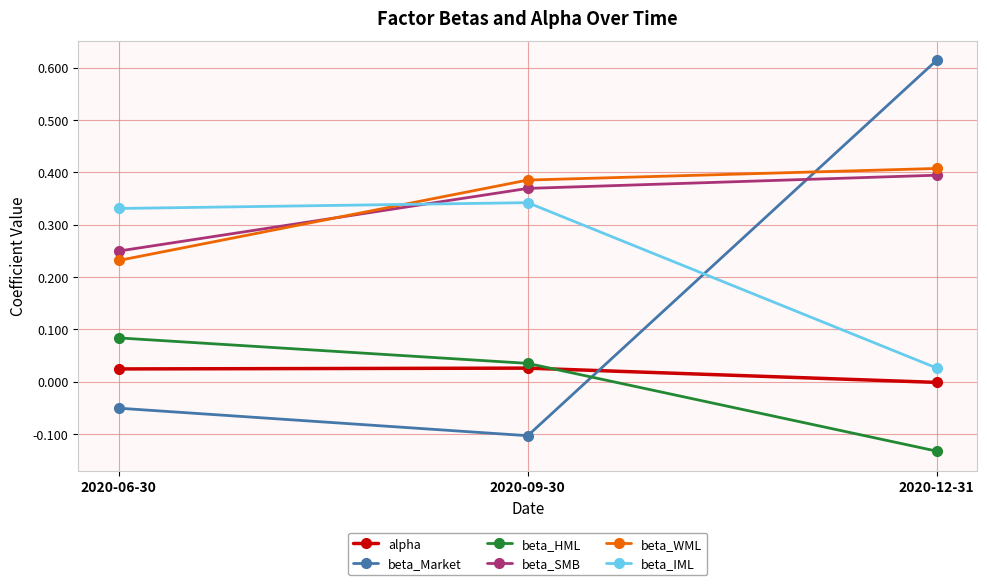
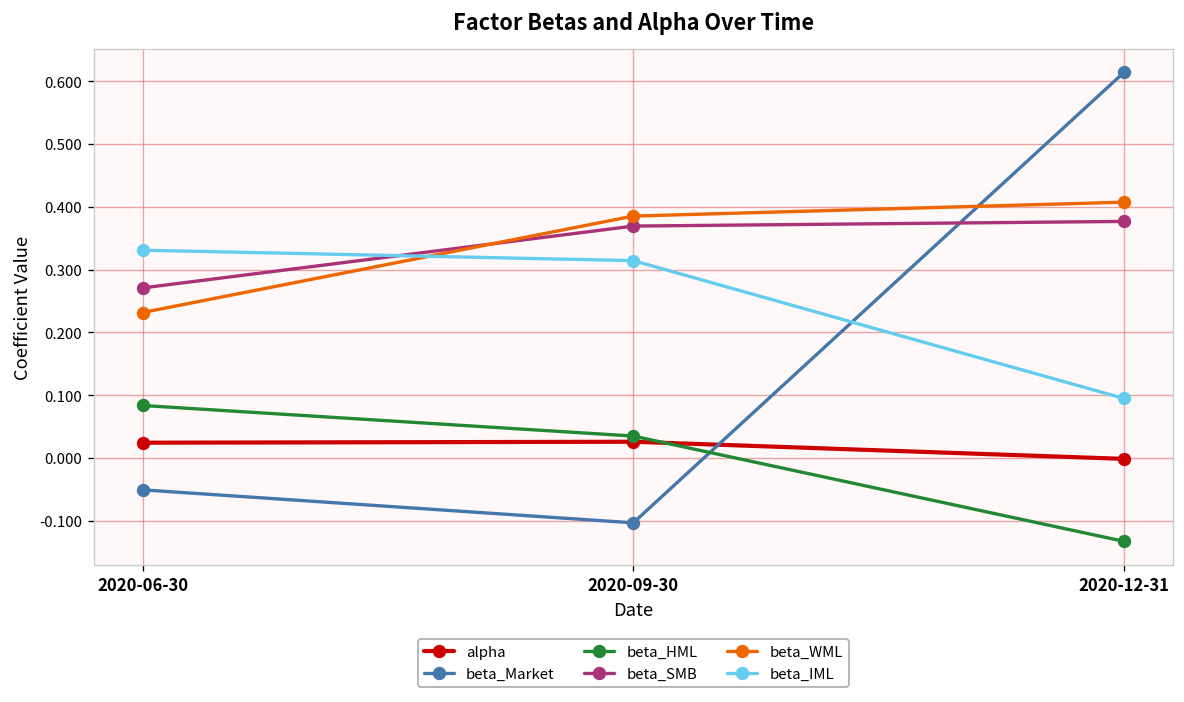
beta_SMB, 2020-06-30: 0.25 -> 0.27
beta_IML, 2020-09-30: 0.34 -> 0.31
beta_SMB, 2020-12-31: 0.39 -> 0.38
beta_IML, 2020-12-31: 0.03 -> 0.09
